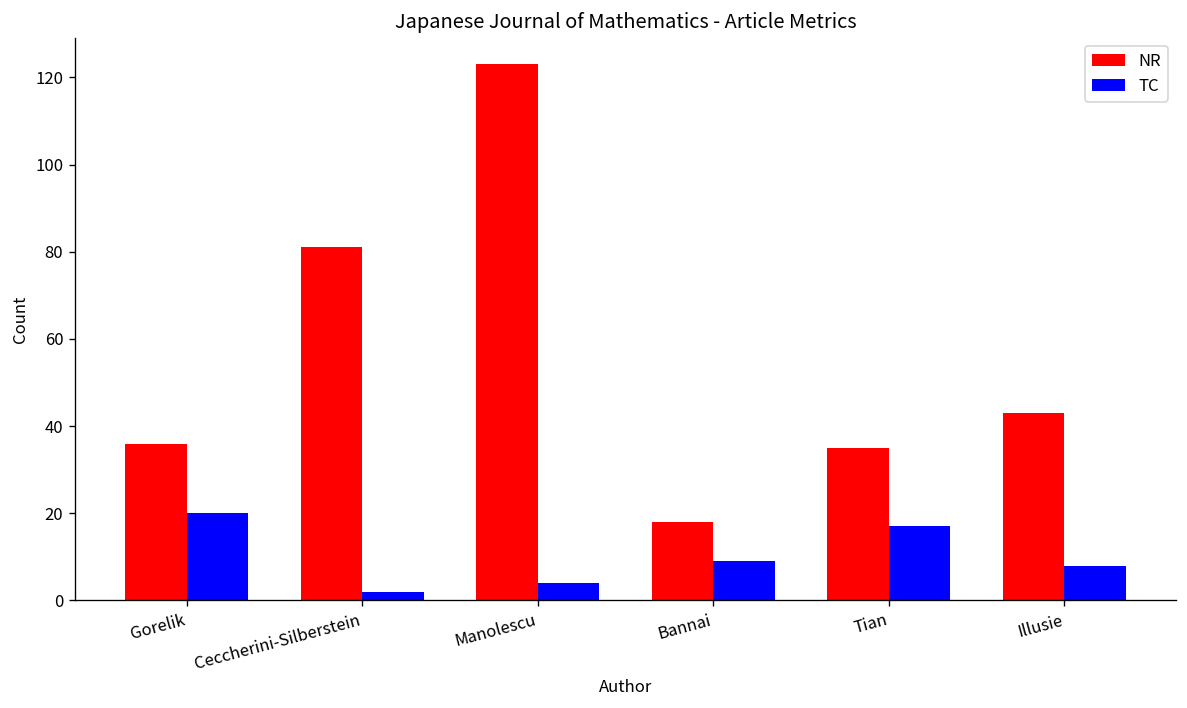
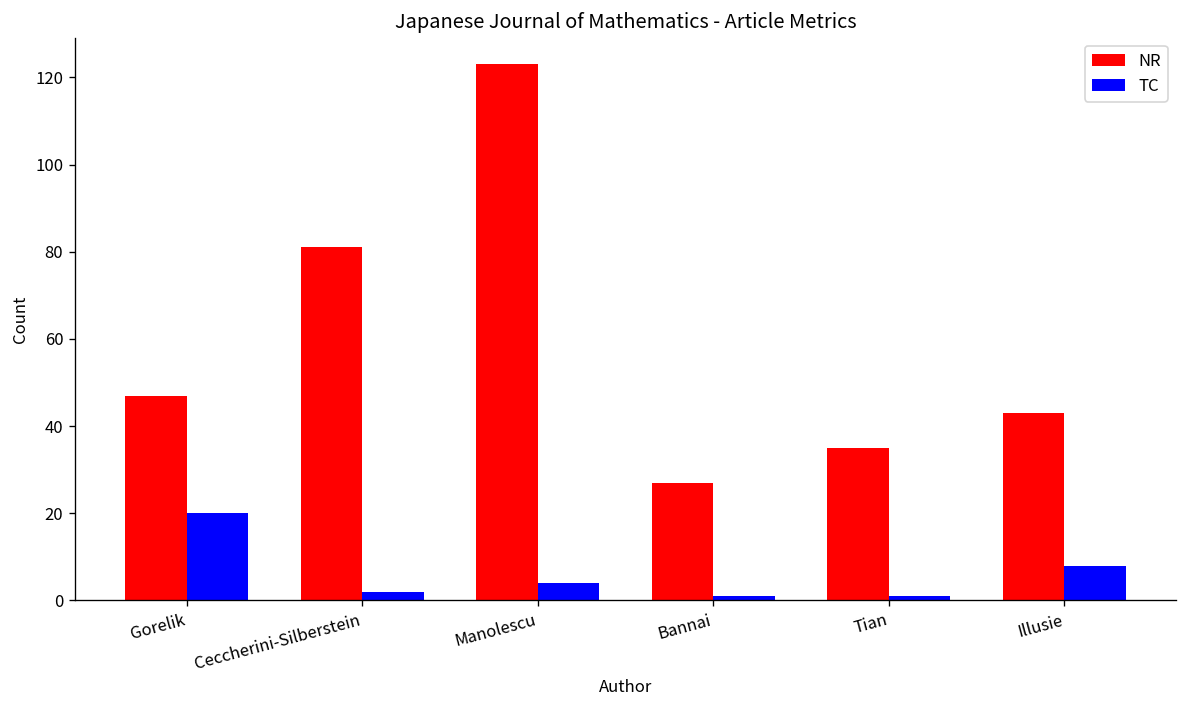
NR, Gorelik: 36 -> 47
NR, Bannai: 18 -> 27
TC, Bannai: 9 -> 1
TC, Tian: 17 -> 1
